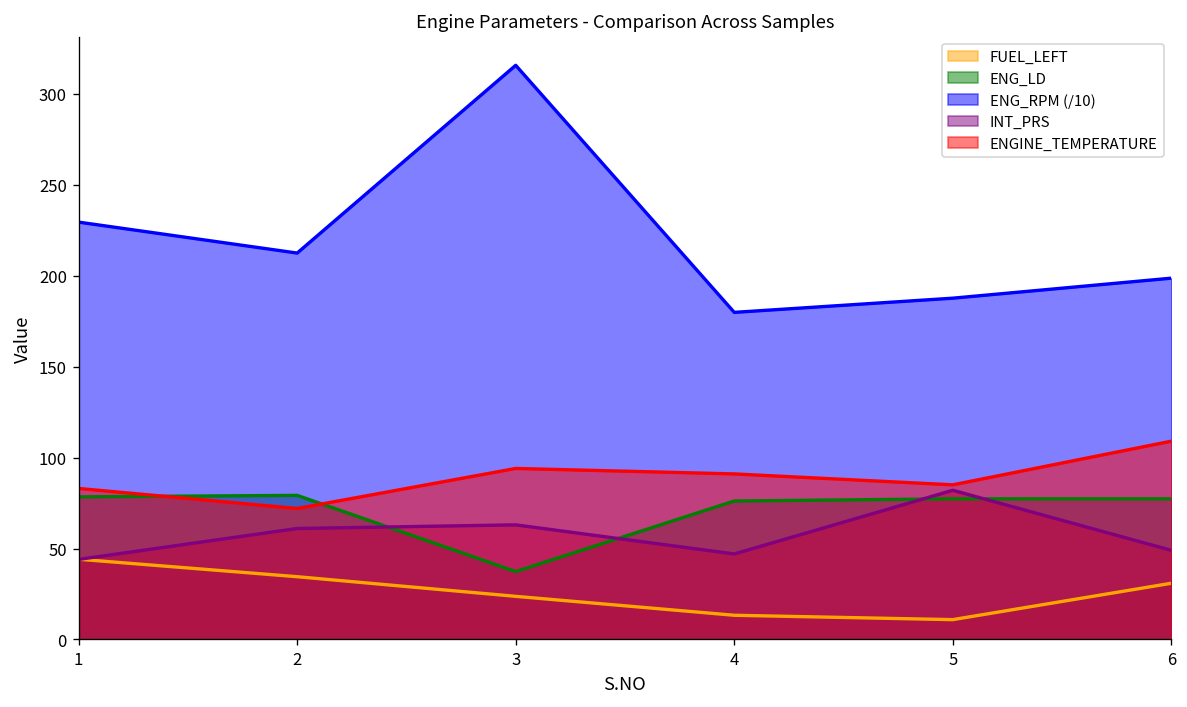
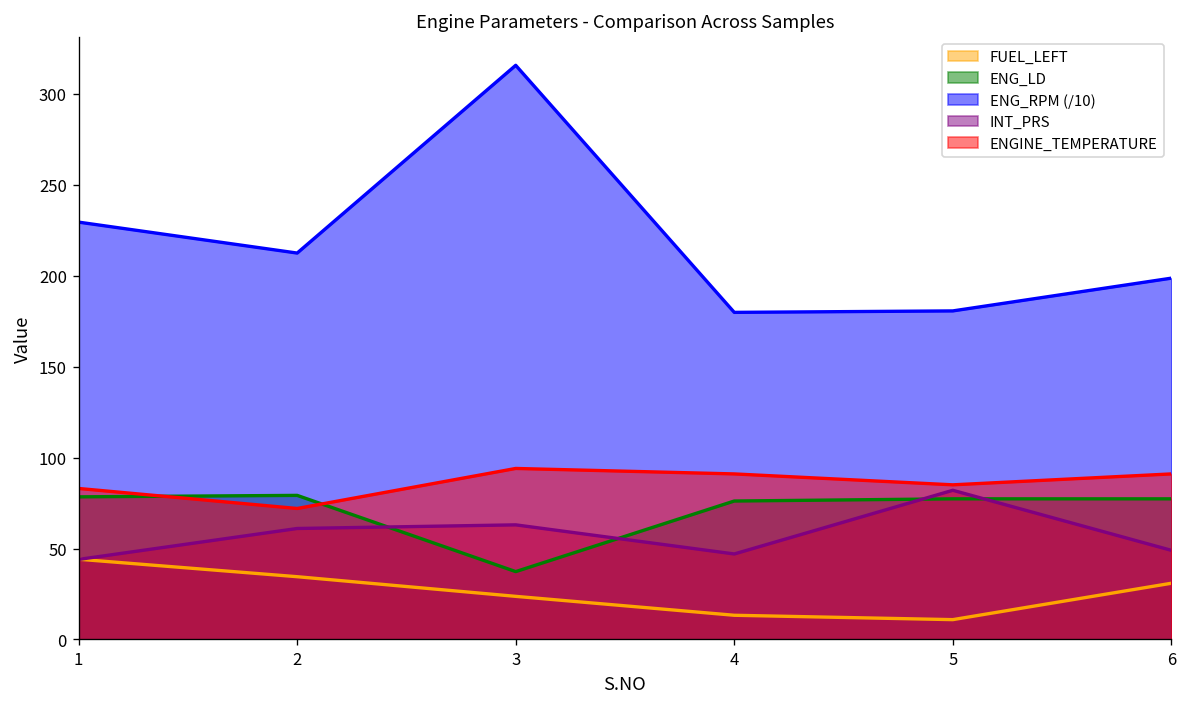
ENG_RPM (/10), 5: 188 -> 181
ENGINE_TEMPERATURE, 6: 109 -> 91
